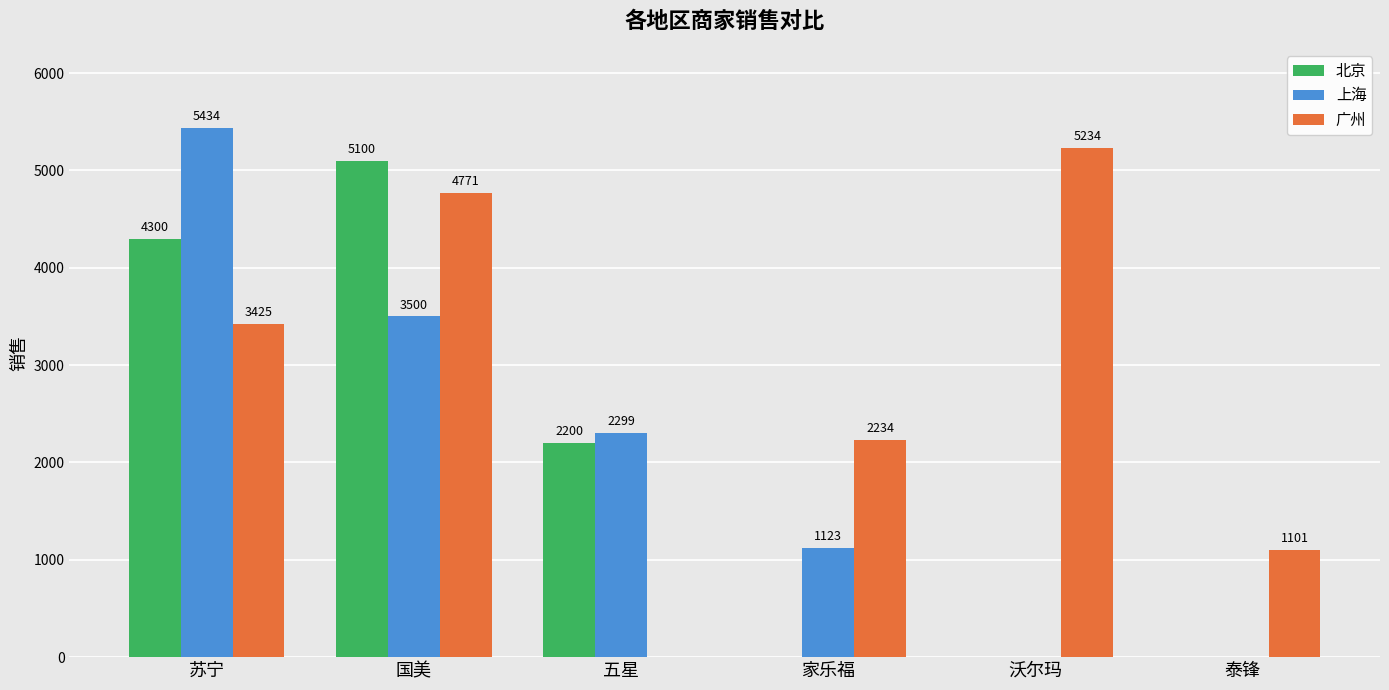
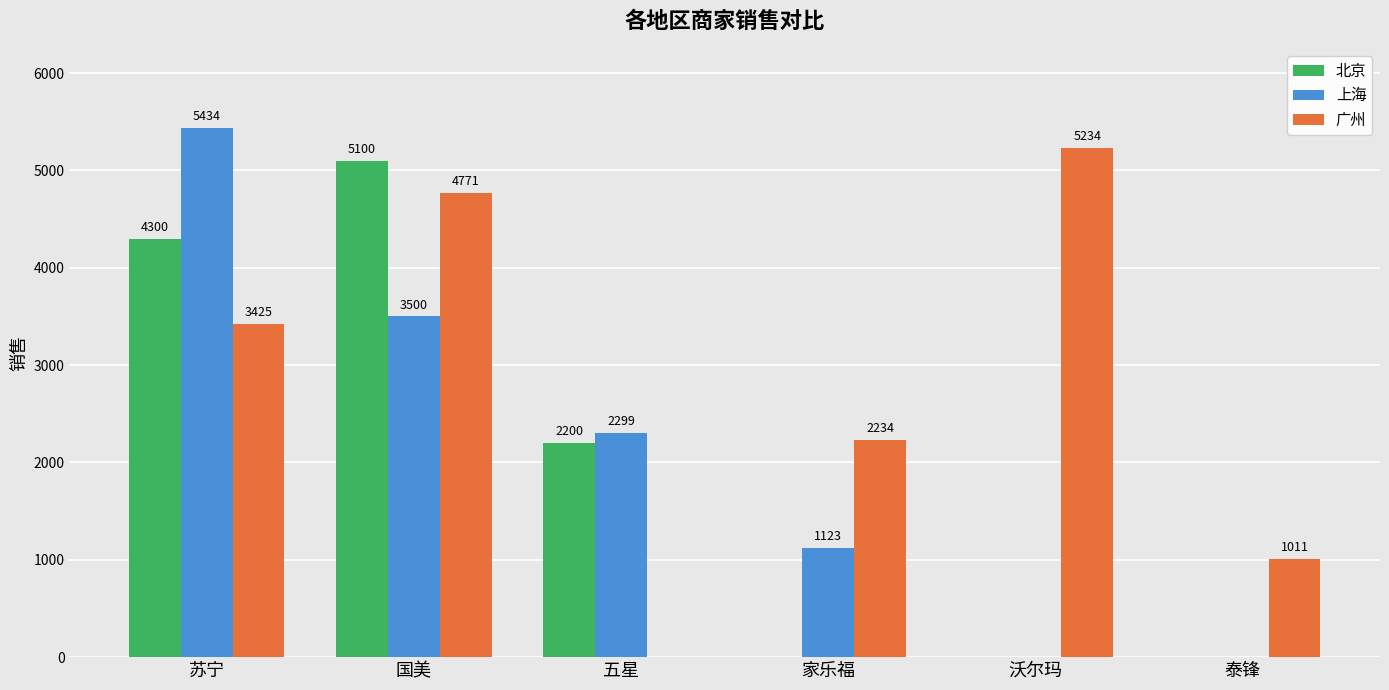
广州, 泰锋: 1101 -> 1011
